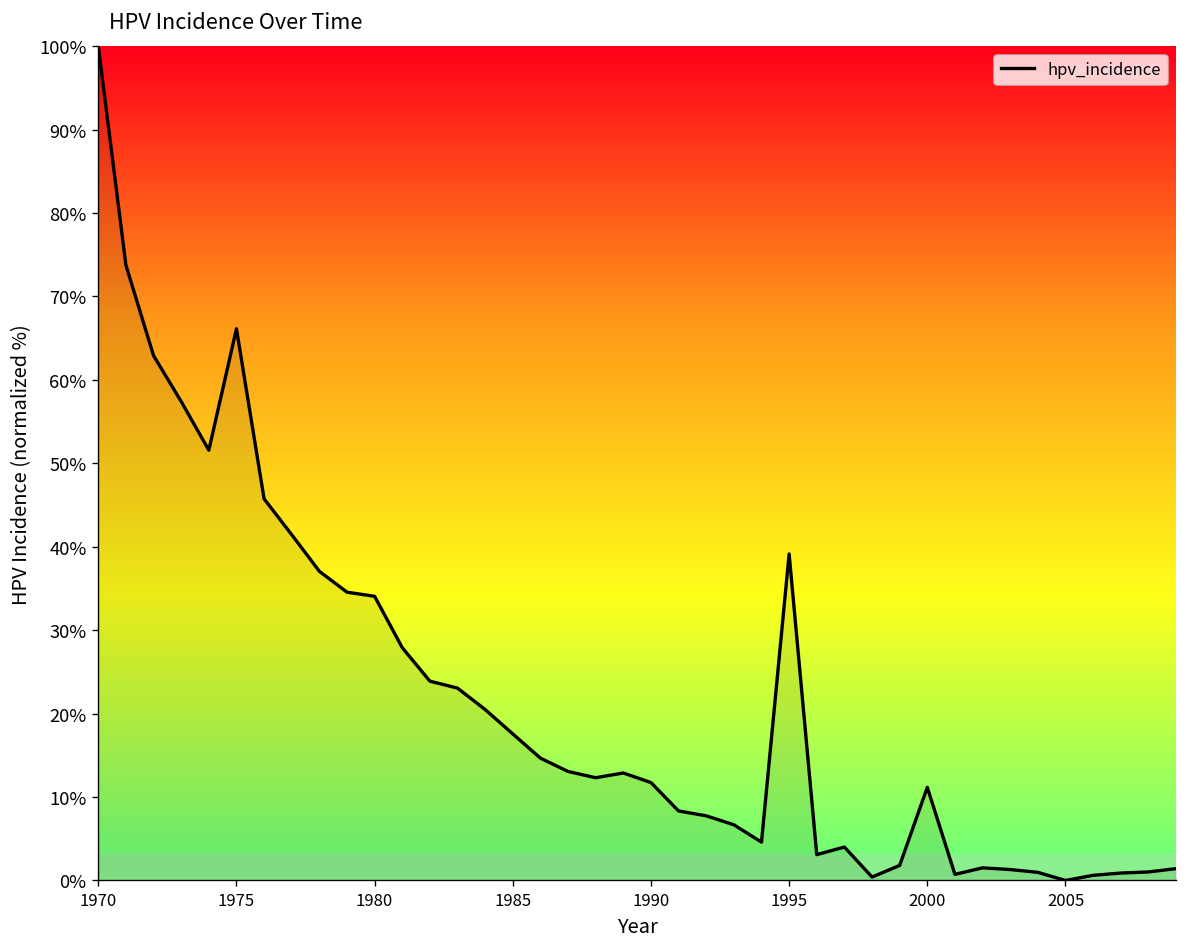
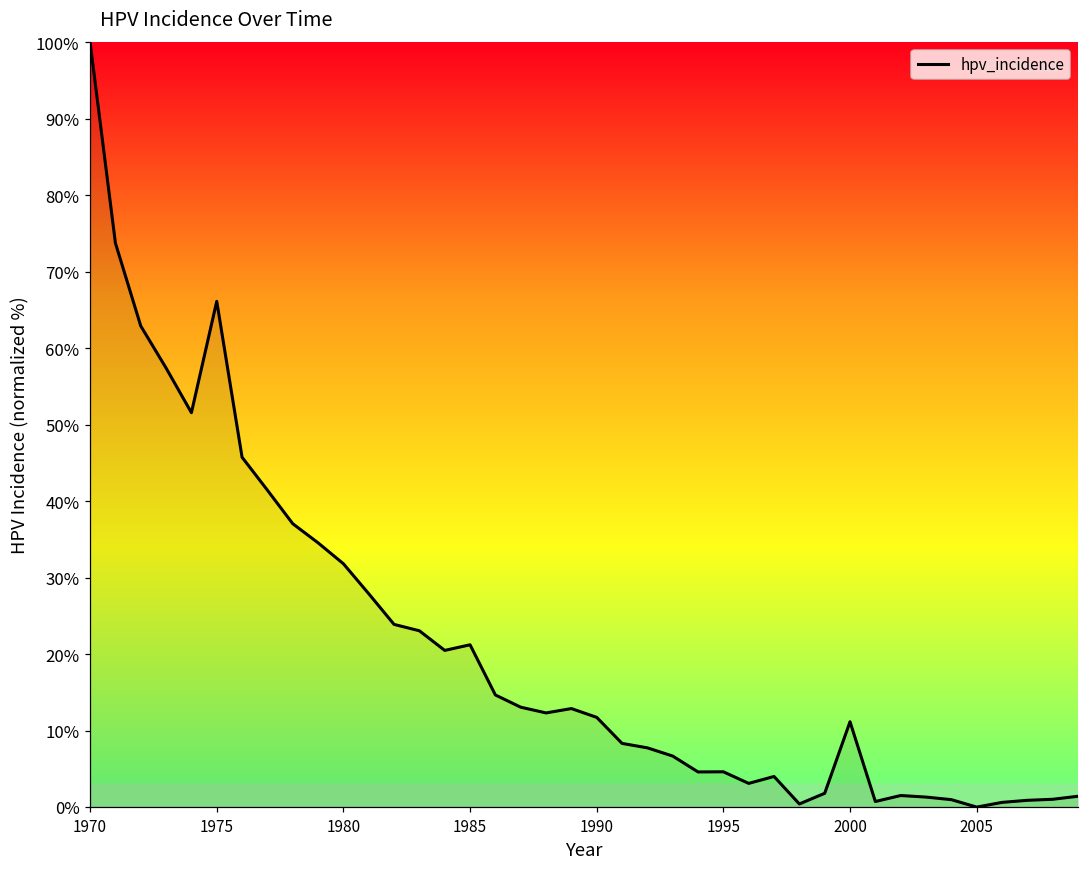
1980: 34% -> 32%
1985: 18% -> 21%
1995: 39% -> 5%
